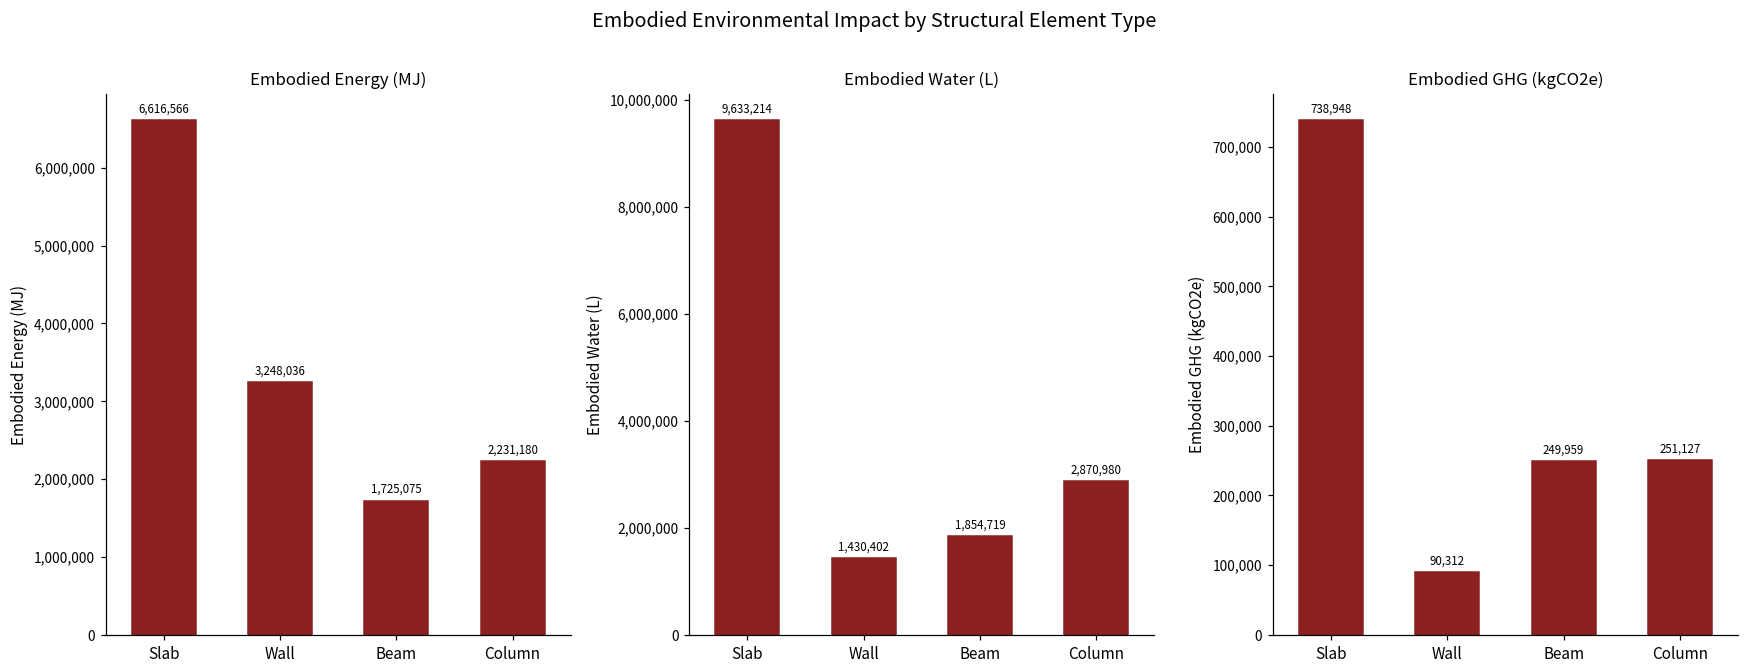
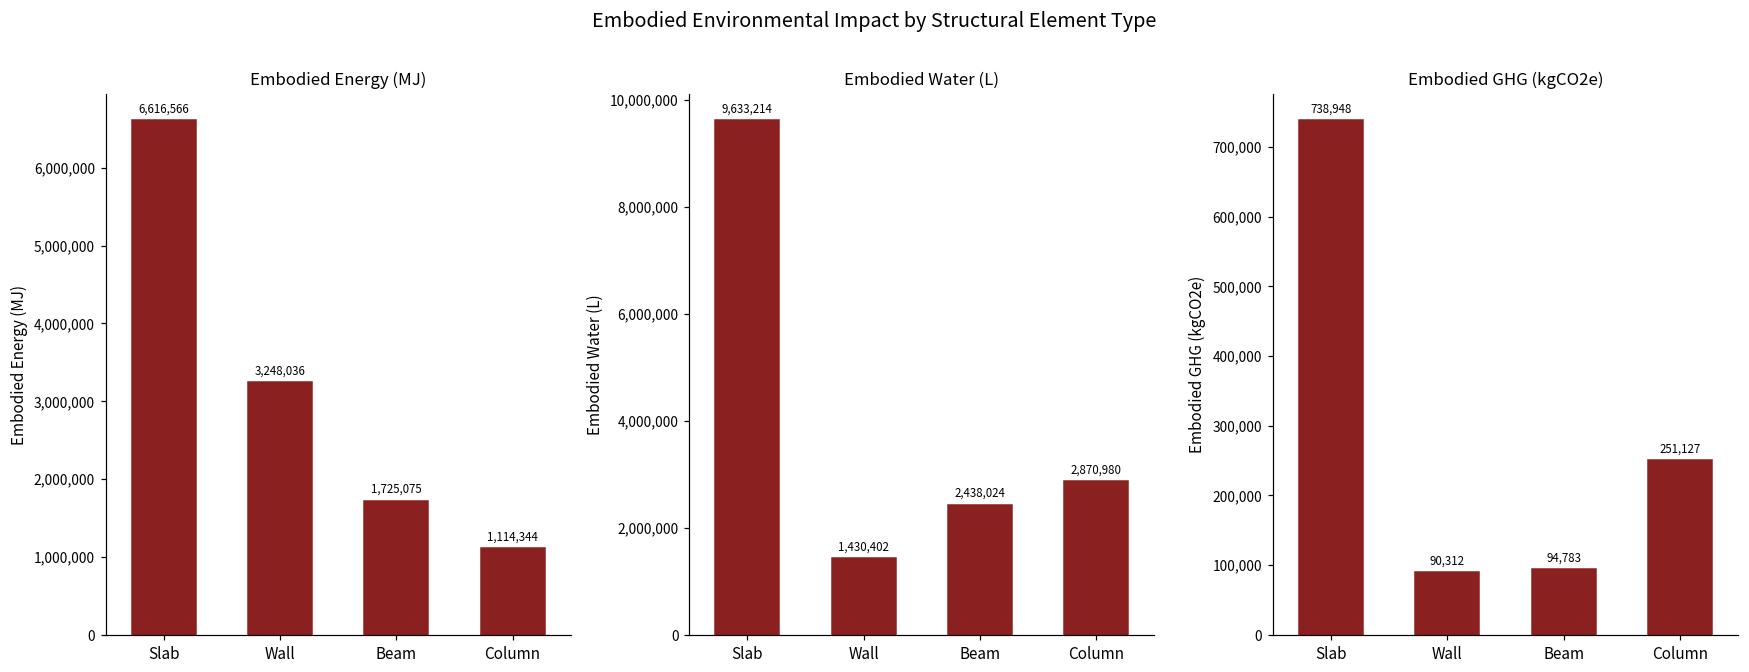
Embodied Energy (MJ), Column: 2,231,180 -> 1,114,344
Embodied Water (L), Beam: 1,854,719 -> 2,438,024
Embodied GHG (kgCO2e), Beam: 249,959 -> 94,783
